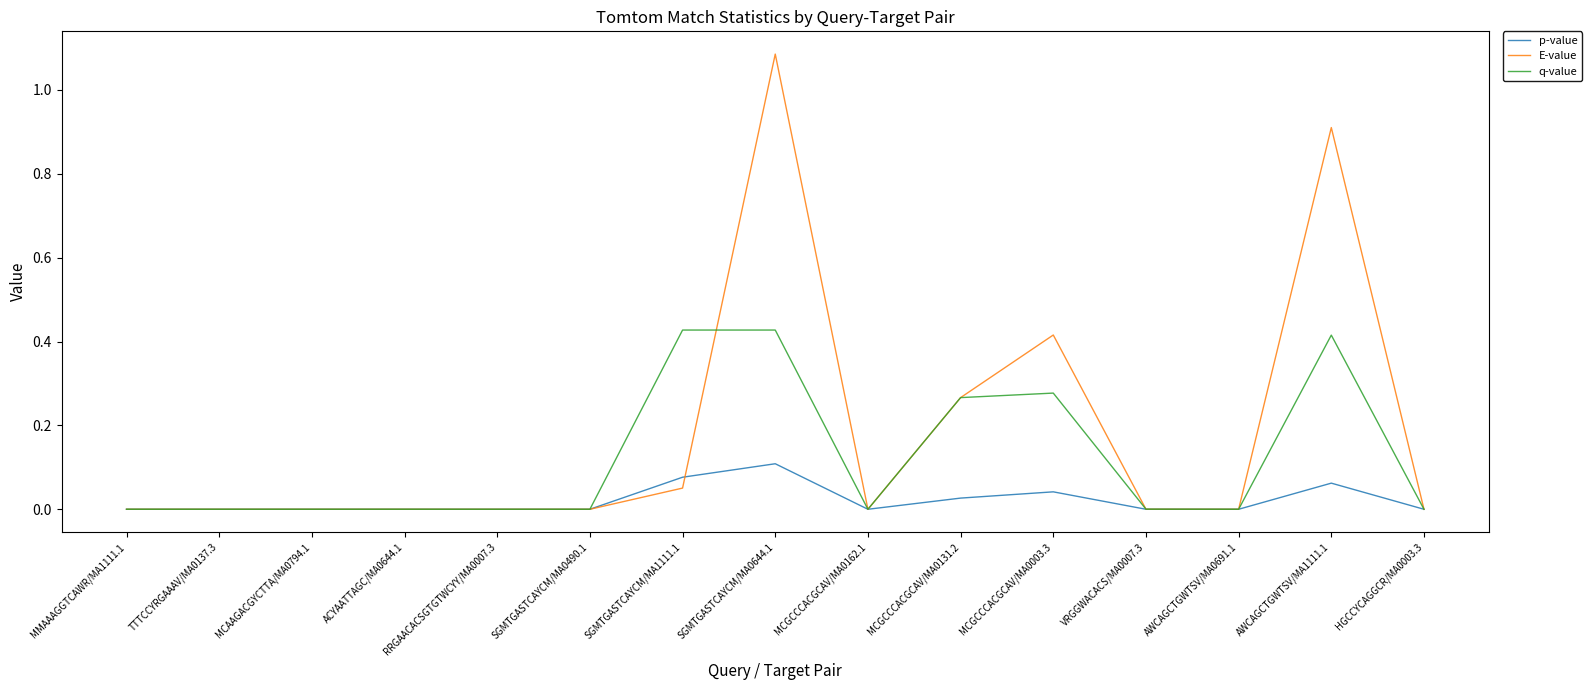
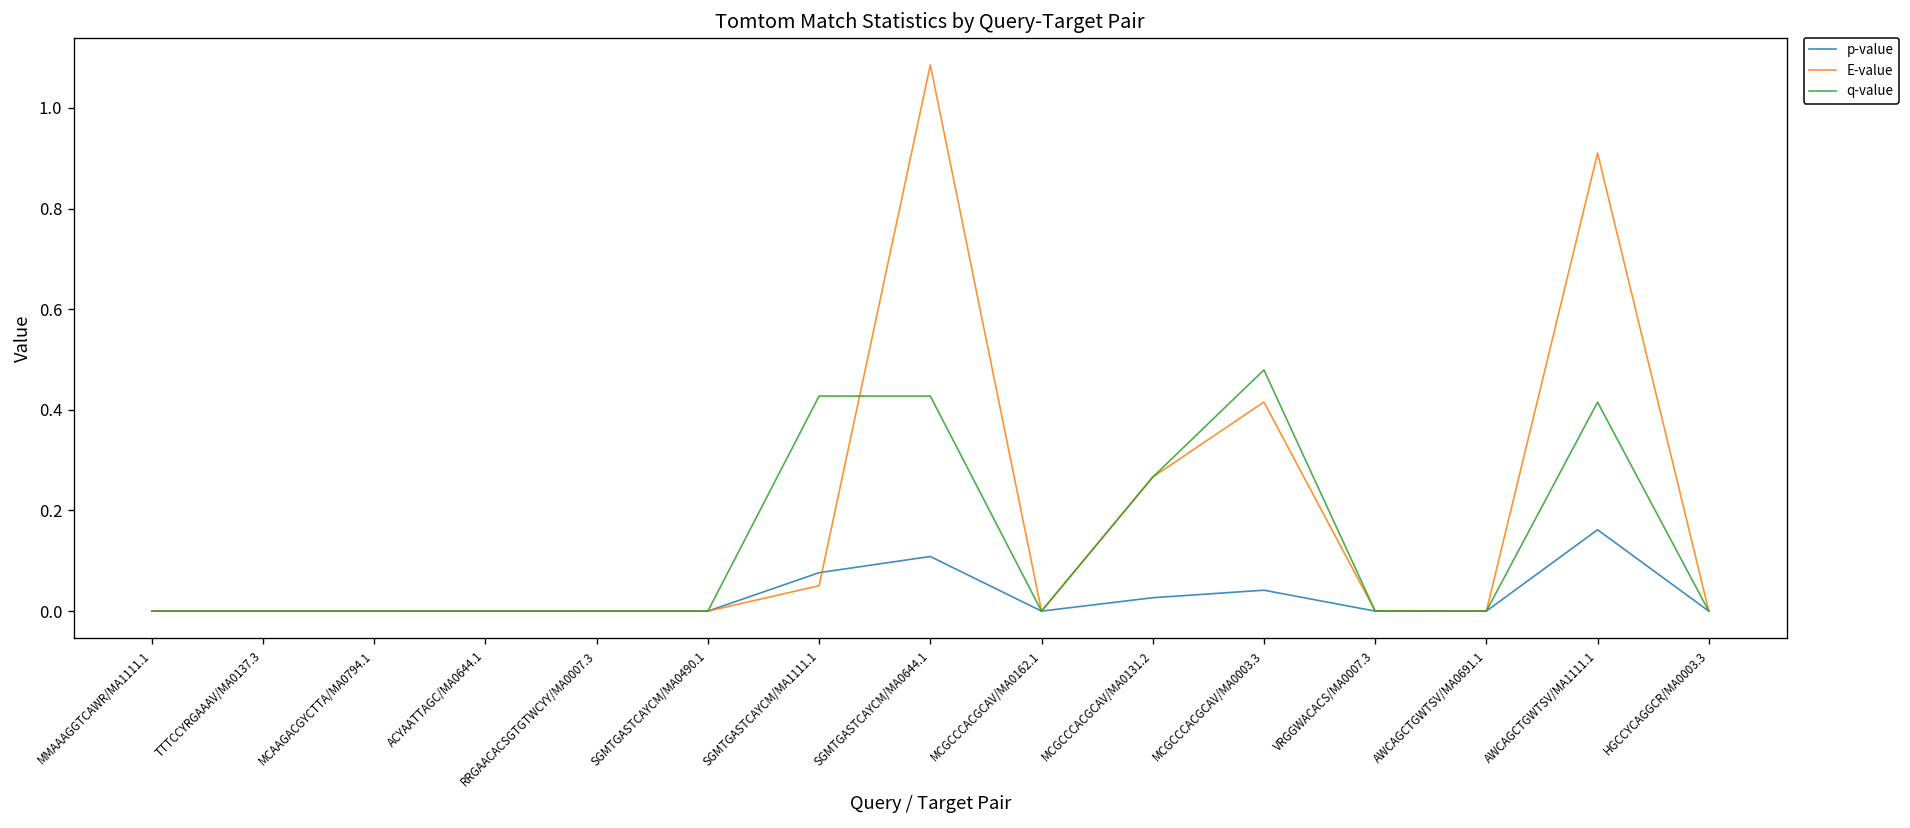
q-value, MCGCCCACGCAV/MA0003.3: 0.28 -> 0.48
p-value, AWCAGCTGWTSV/MA1111.1: 0.06 -> 0.16
